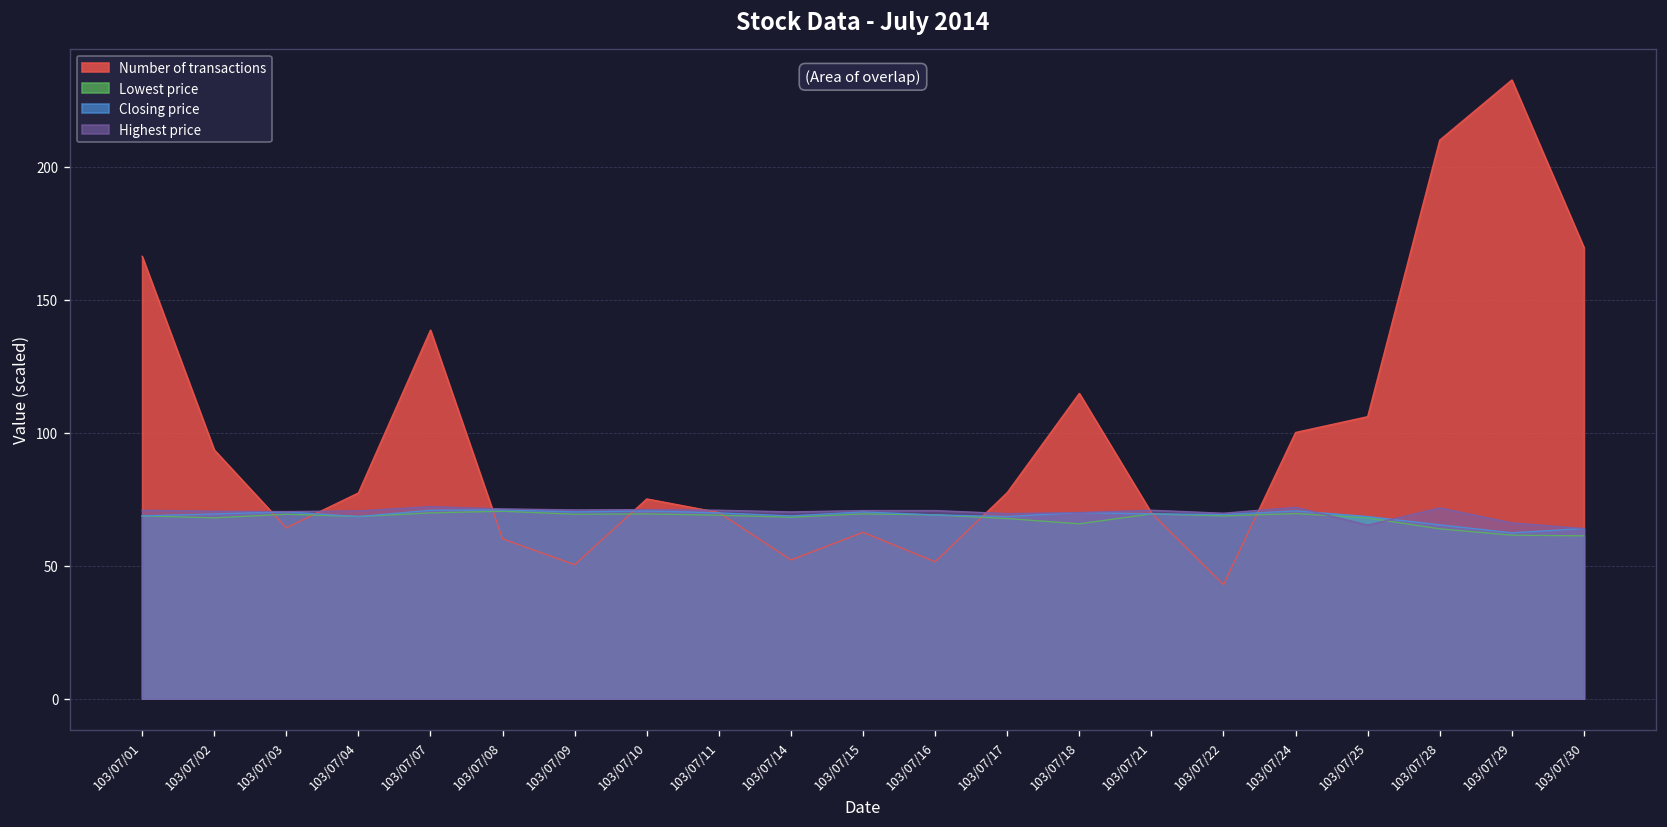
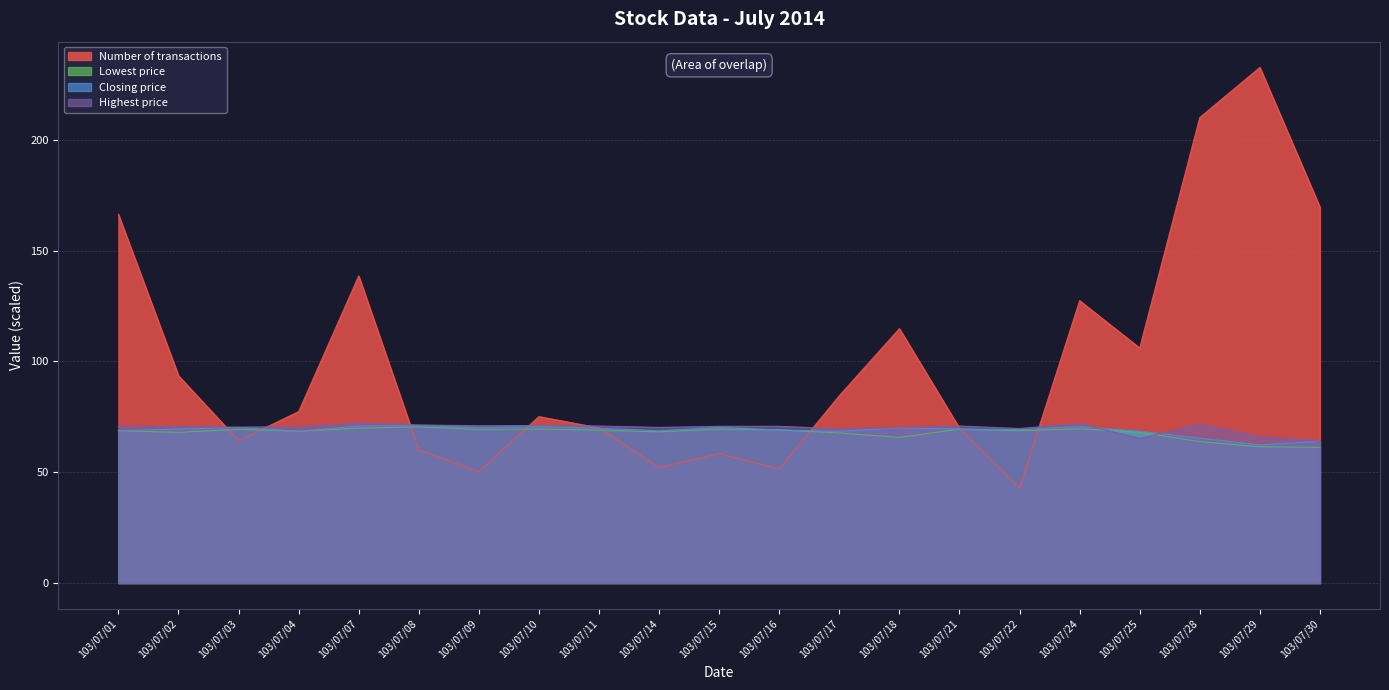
Number of transactions, 103/07/15: 63 -> 58
Number of transactions, 103/07/17: 78 -> 85
Number of transactions, 103/07/24: 100 -> 127
